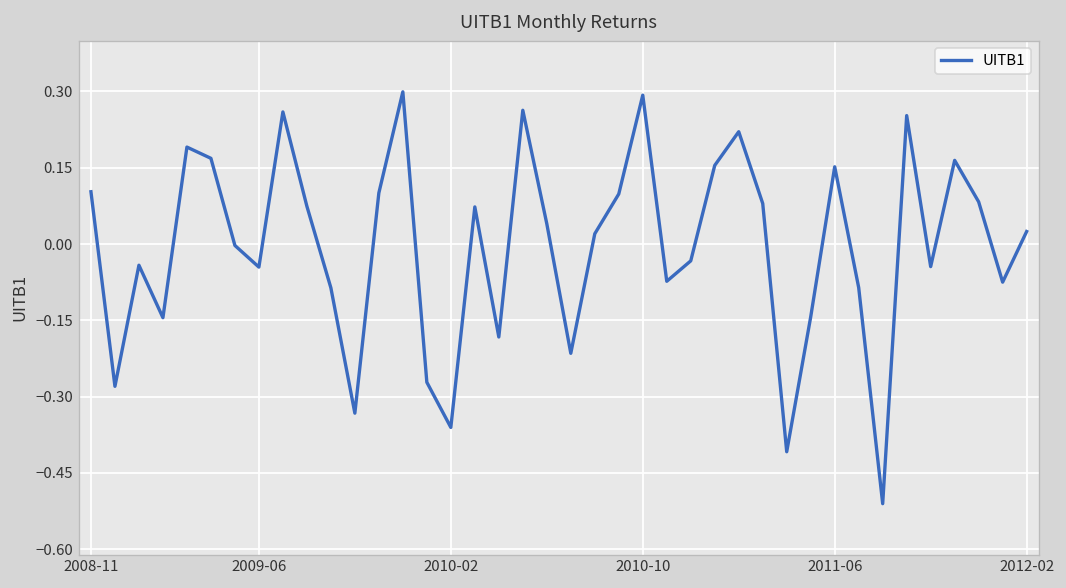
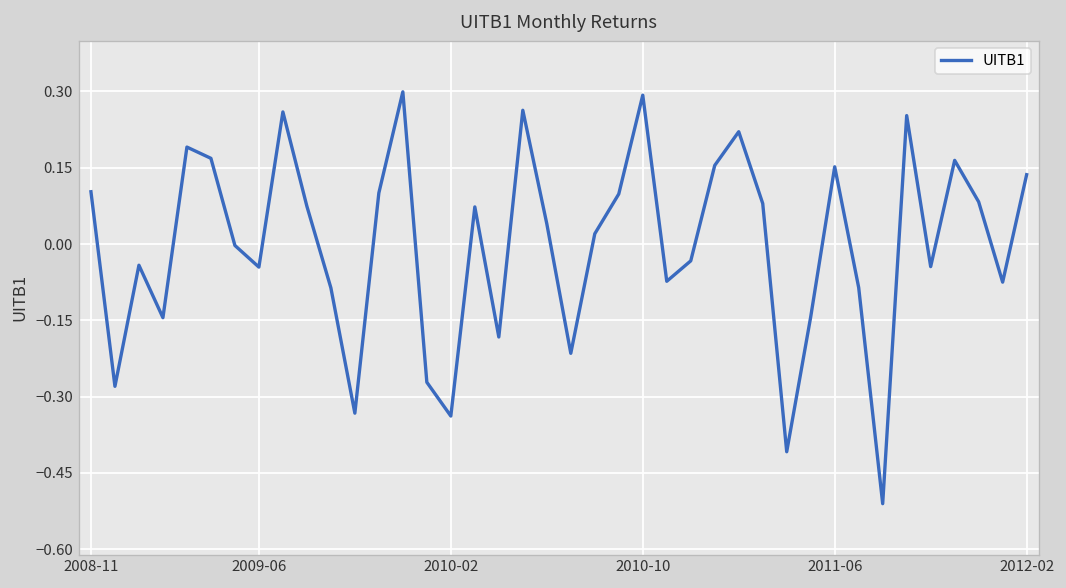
2010-02: -0.36 -> -0.34
2012-02: 0.02 -> 0.14
